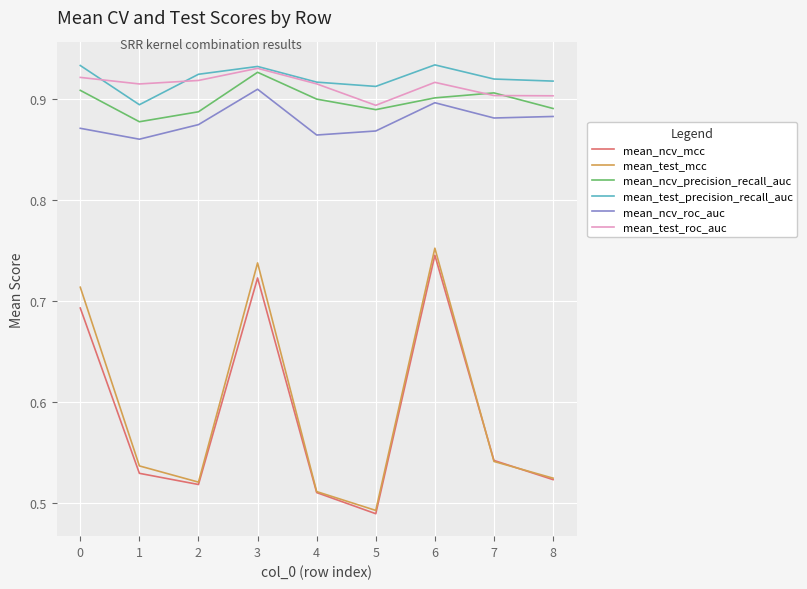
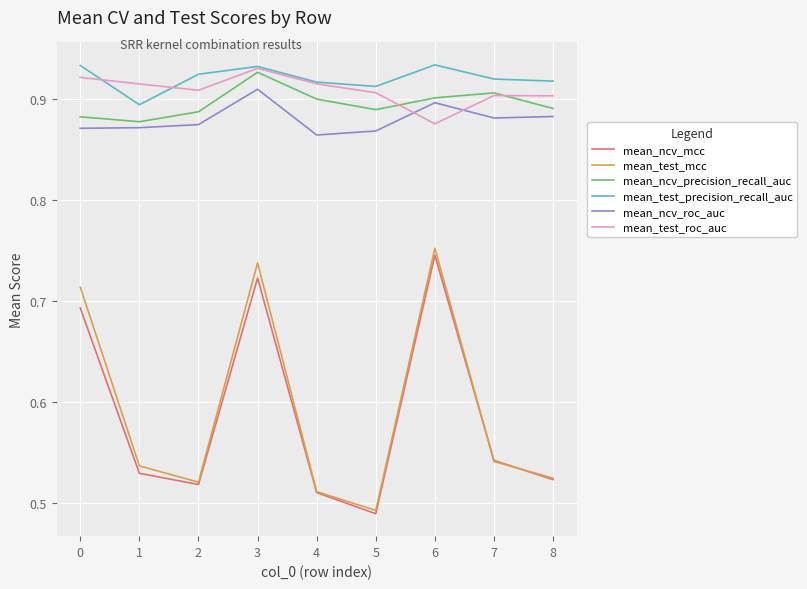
mean_ncv_precision_recall_auc, 0: 0.909 -> 0.883
mean_ncv_roc_auc, 1: 0.861 -> 0.872
mean_test_roc_auc, 2: 0.919 -> 0.909
mean_test_roc_auc, 5: 0.894 -> 0.907
mean_test_roc_auc, 6: 0.917 -> 0.876
